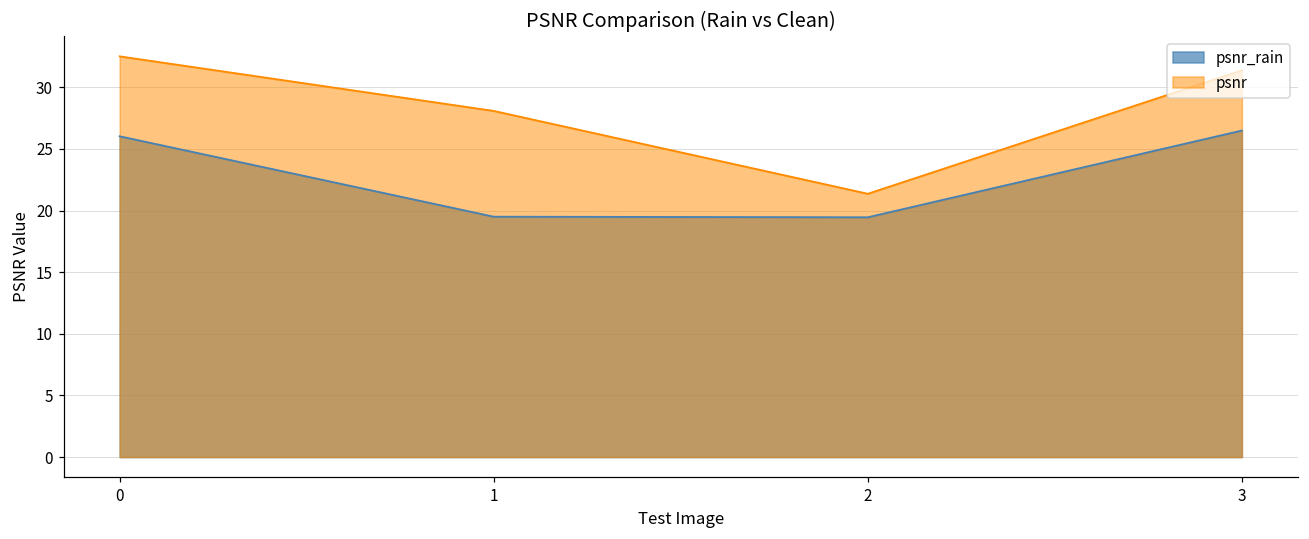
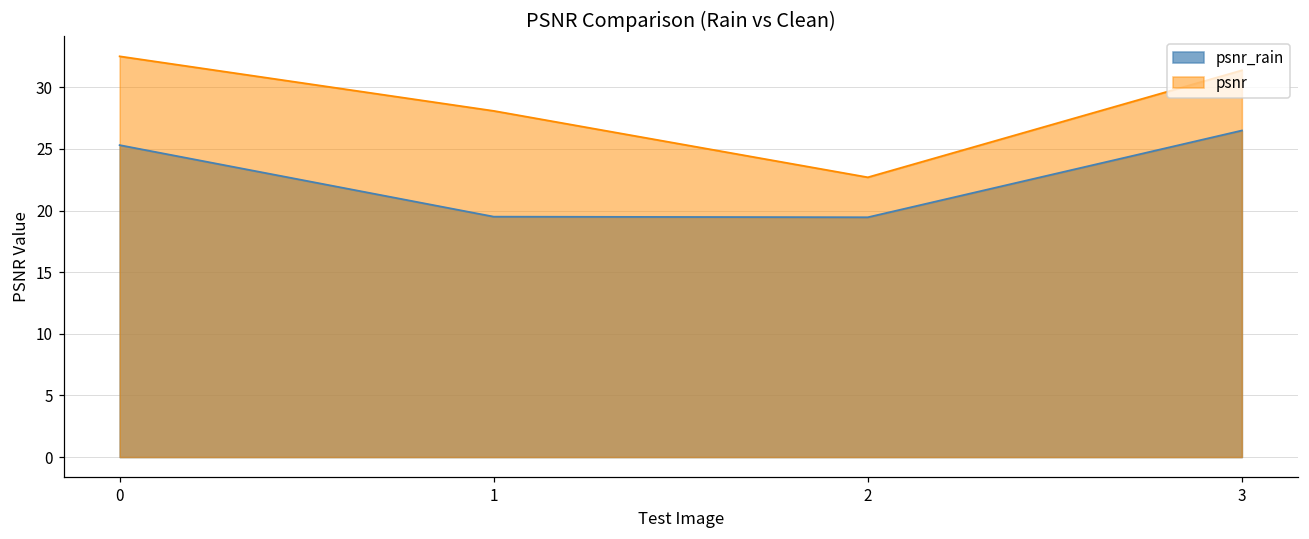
psnr_rain, 0: 26.0 -> 25.3
psnr, 2: 21.4 -> 22.7
